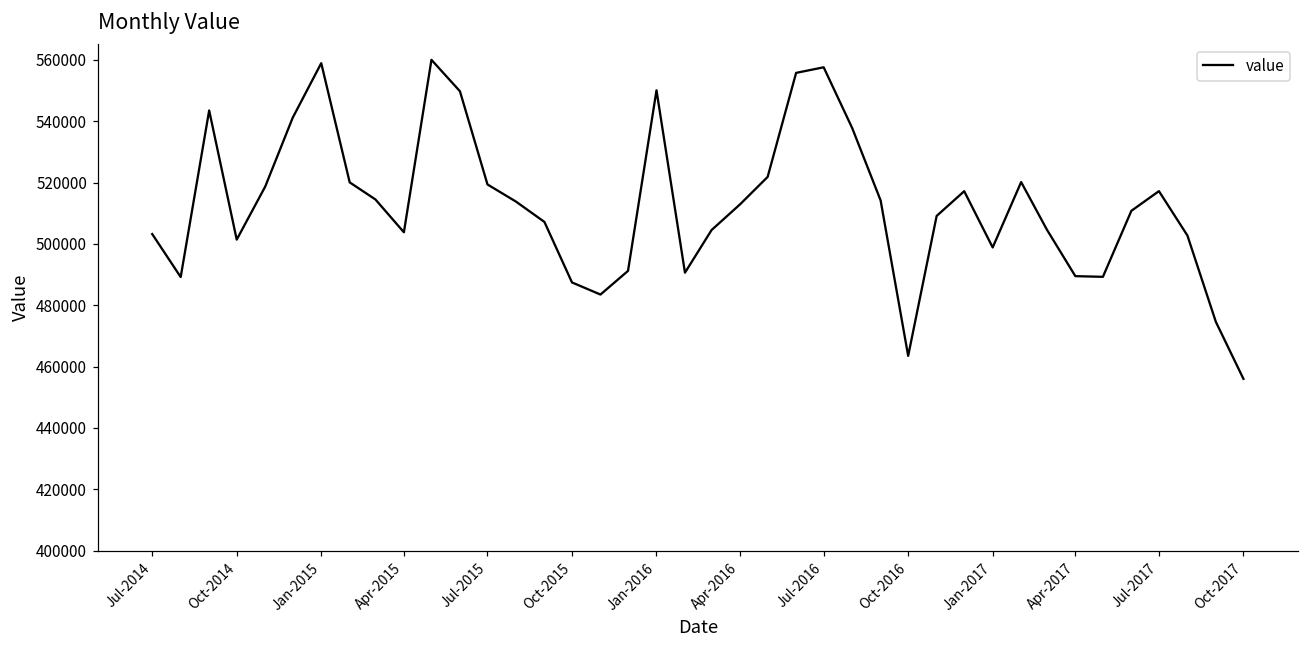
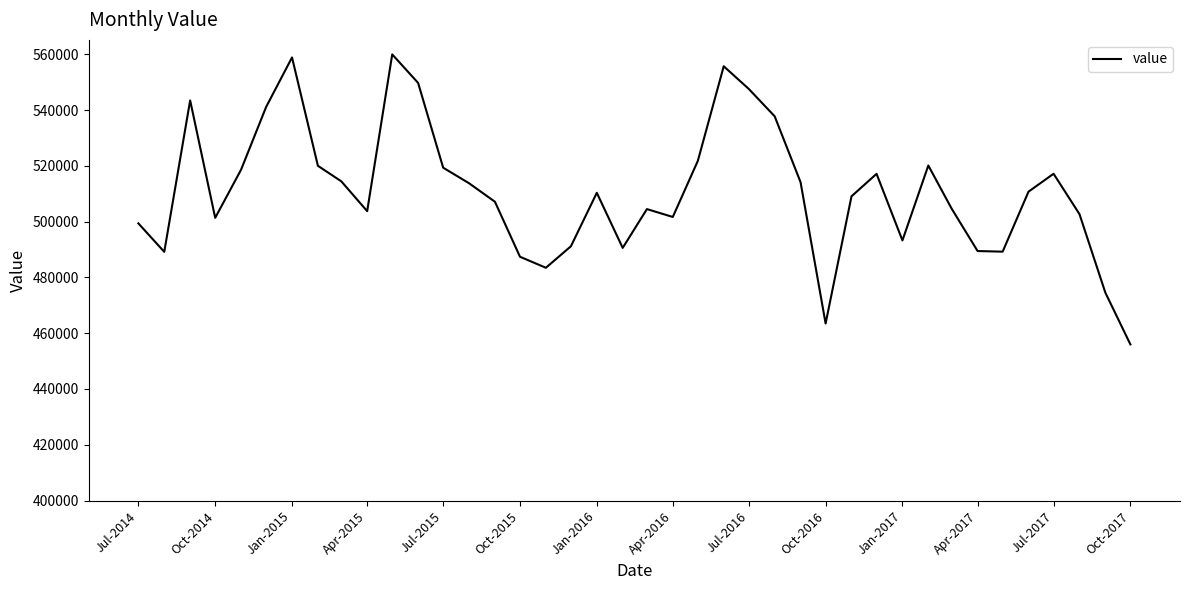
Jul-2014: 503000 -> 499000
Jan-2016: 550000 -> 510000
Apr-2016: 513000 -> 502000
Jul-2016: 558000 -> 548000
Jan-2017: 499000 -> 493000
